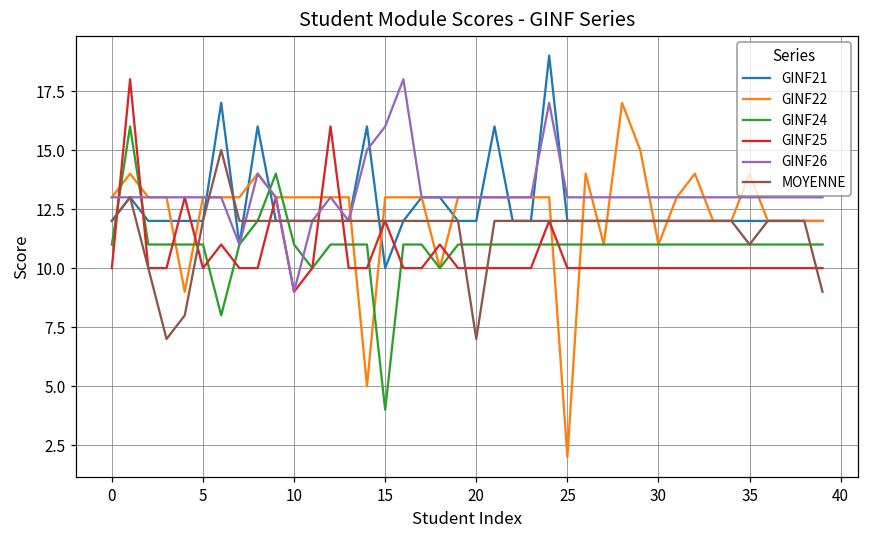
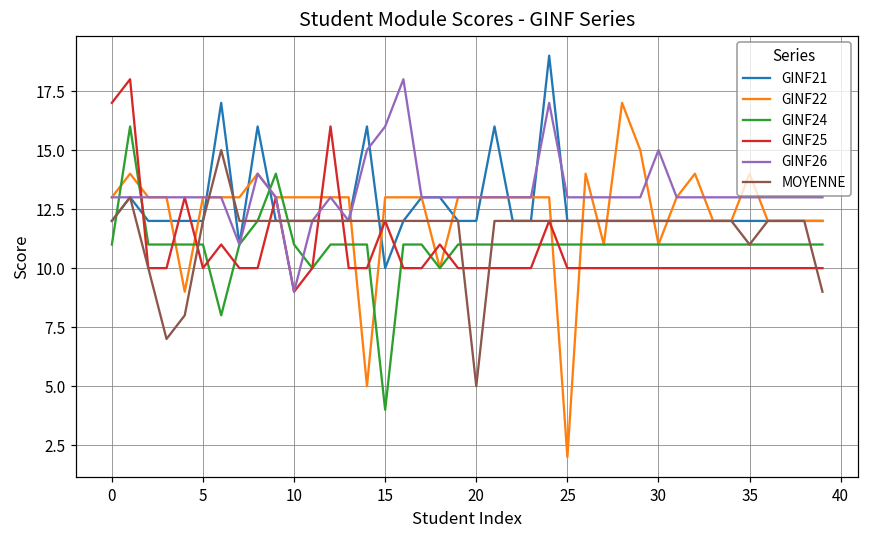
GINF25, 0: 10 -> 17
MOYENNE, 20: 7 -> 5
GINF26, 30: 13 -> 15
